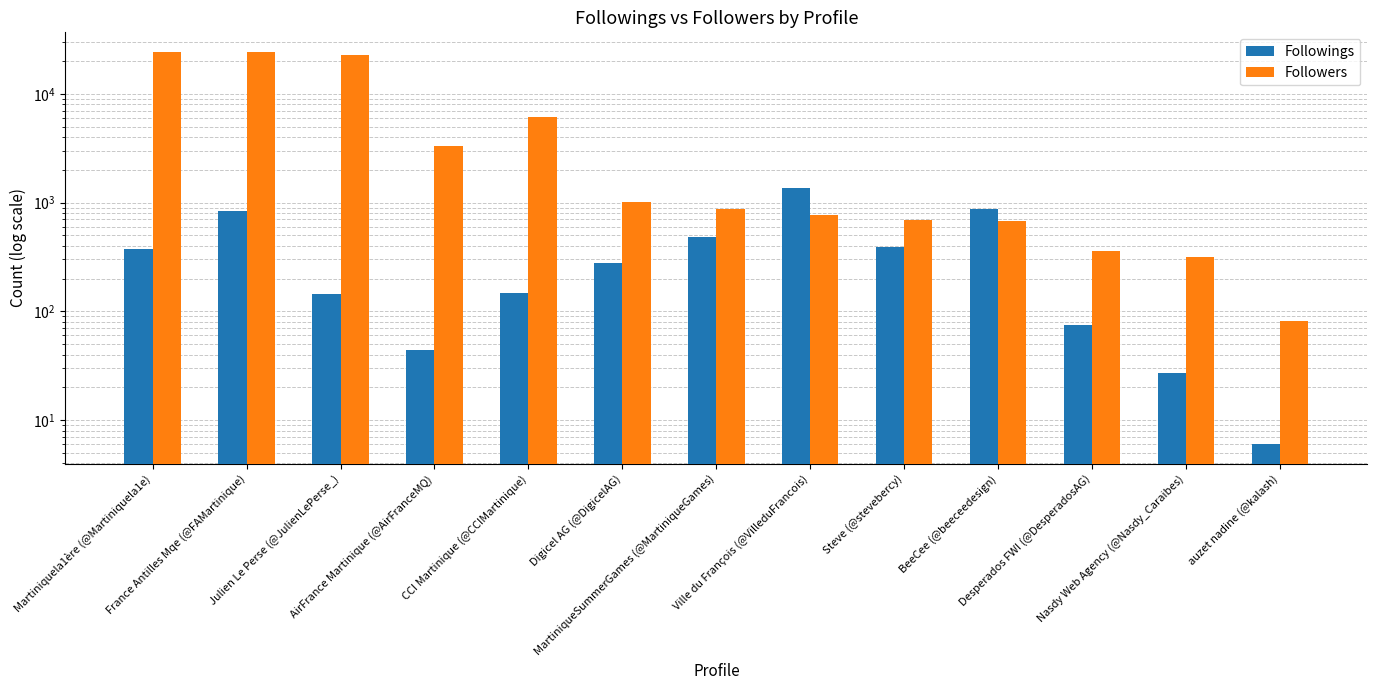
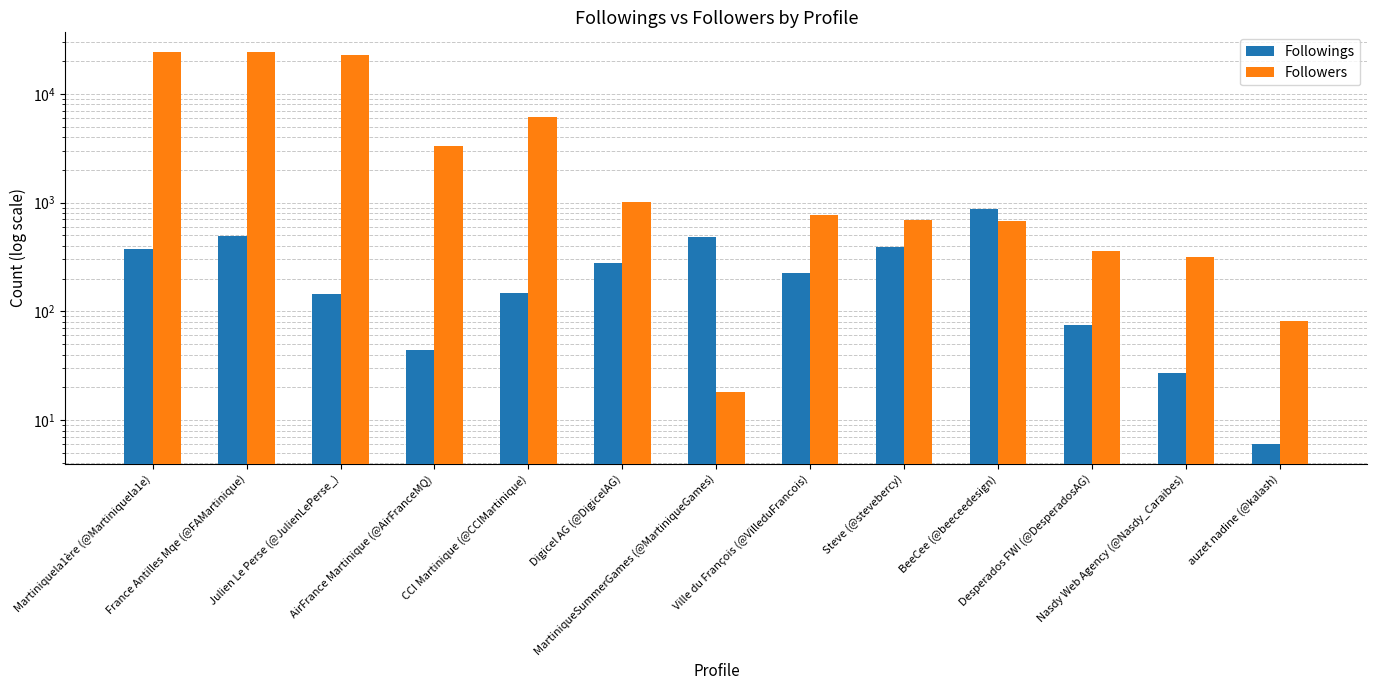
Followings, France Antilles Mqe (@FAMartinique): 800 -> 500
Followers, MartiniqueSummerGames (@MartiniqueGames): 900 -> 18
Followings, Ville du François (@VilleduFrancois): 1300 -> 230
